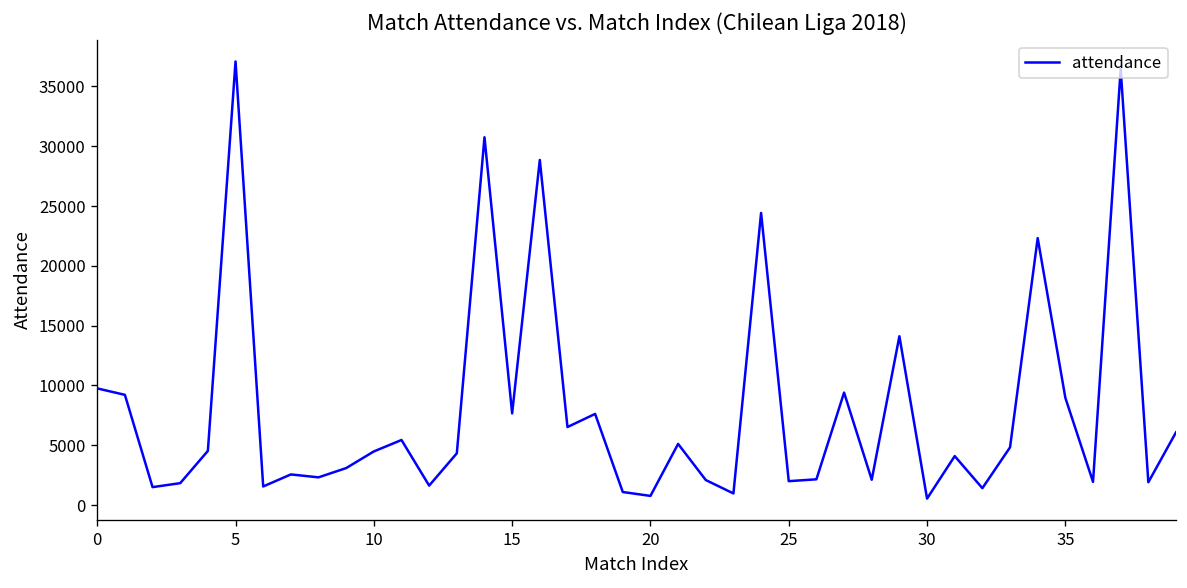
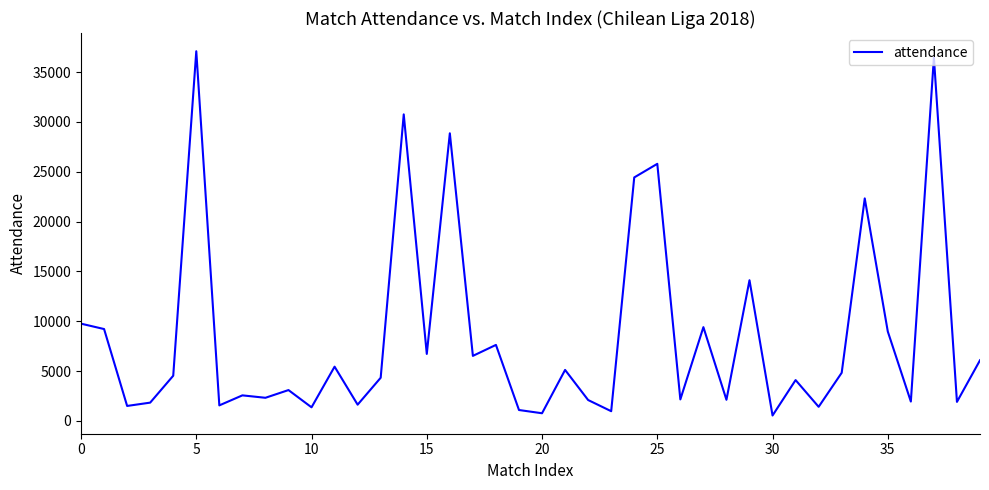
10: 4000 -> 1000
15: 8000 -> 7000
25: 2000 -> 26000
